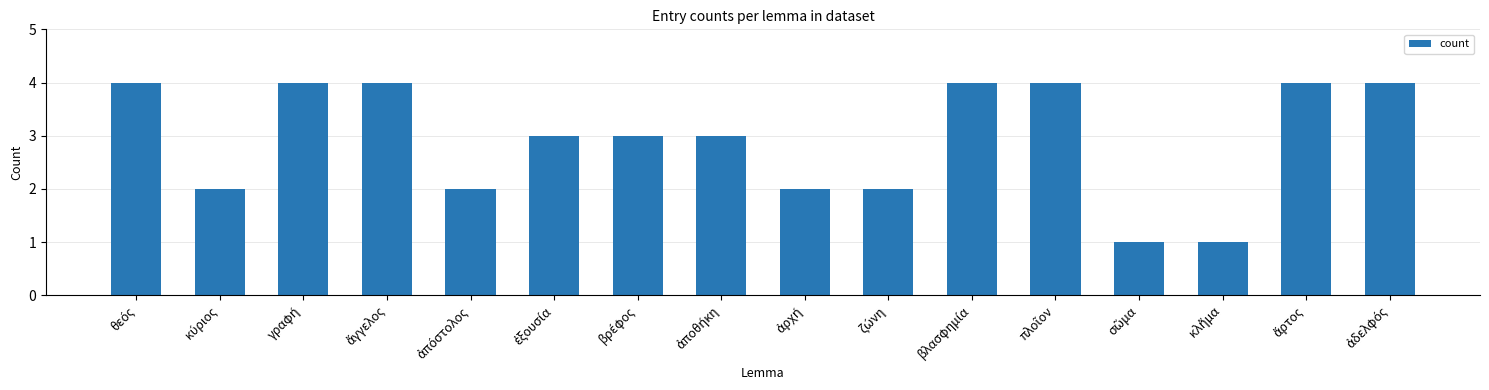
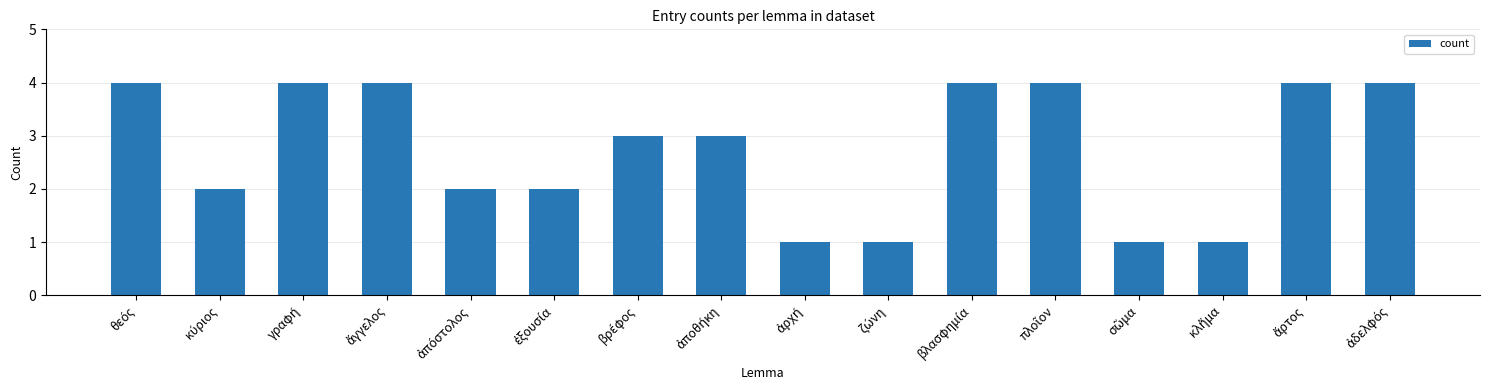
ἐξουσία: 3 -> 2
ἀρχή: 2 -> 1
ζώνη: 2 -> 1
